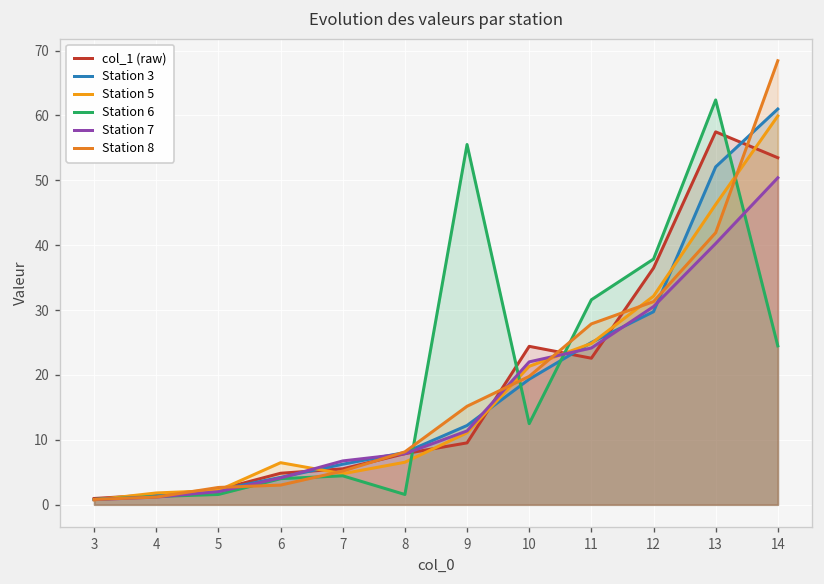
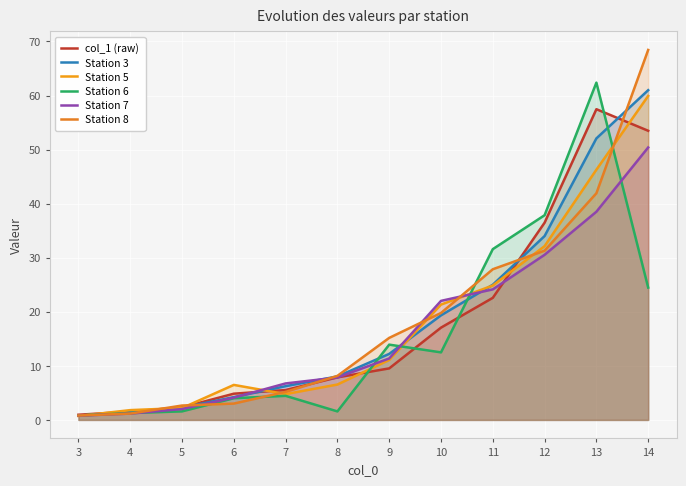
Station 6, 9: 56 -> 14
col_1 (raw), 10: 24 -> 17
Station 3, 12: 30 -> 34
Station 7, 13: 40 -> 39
